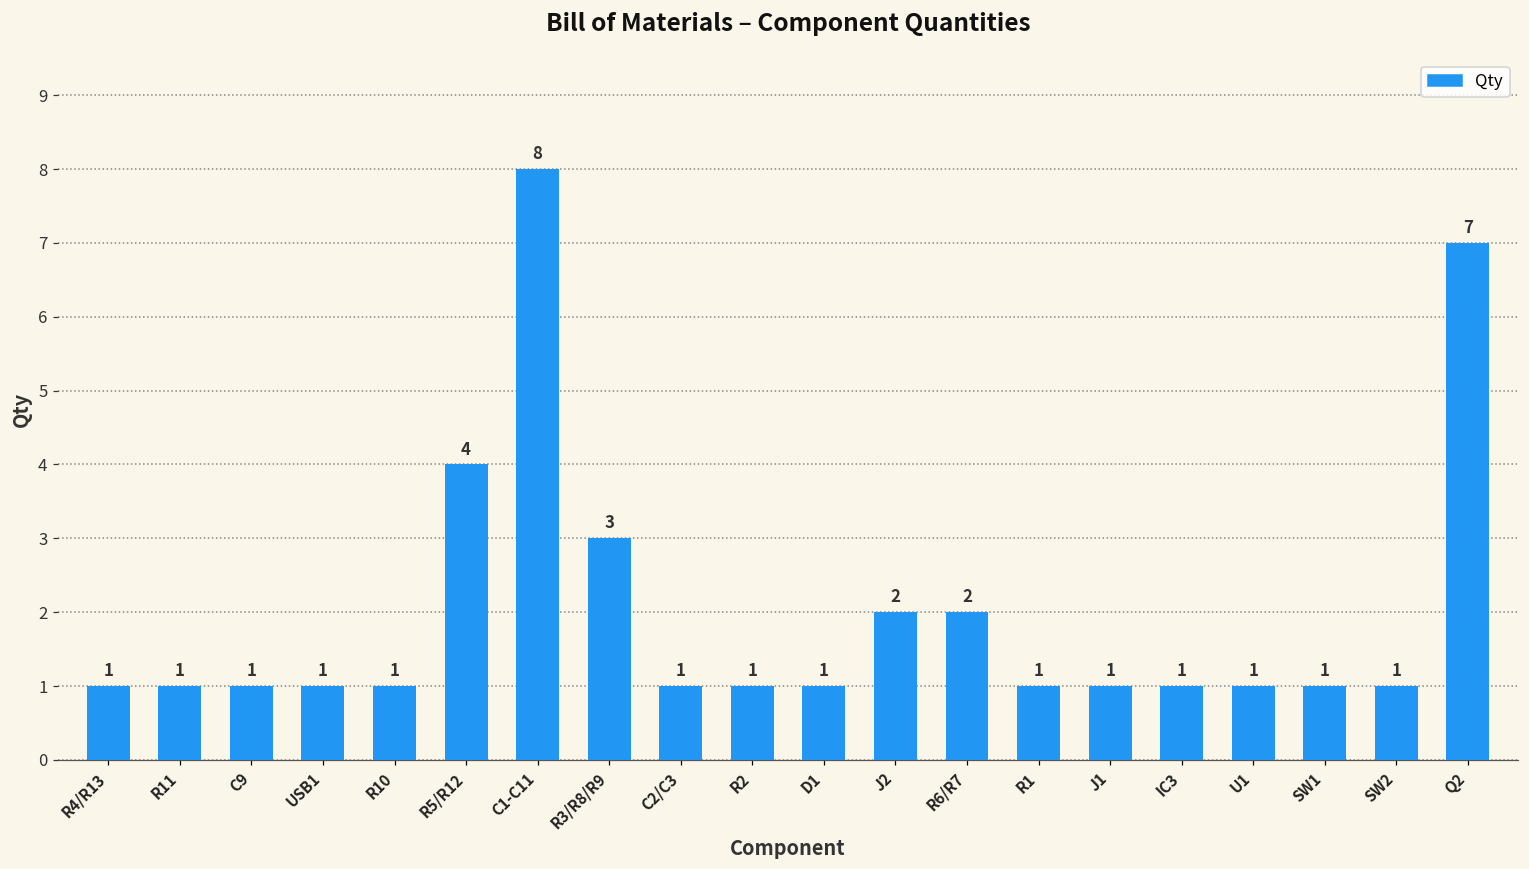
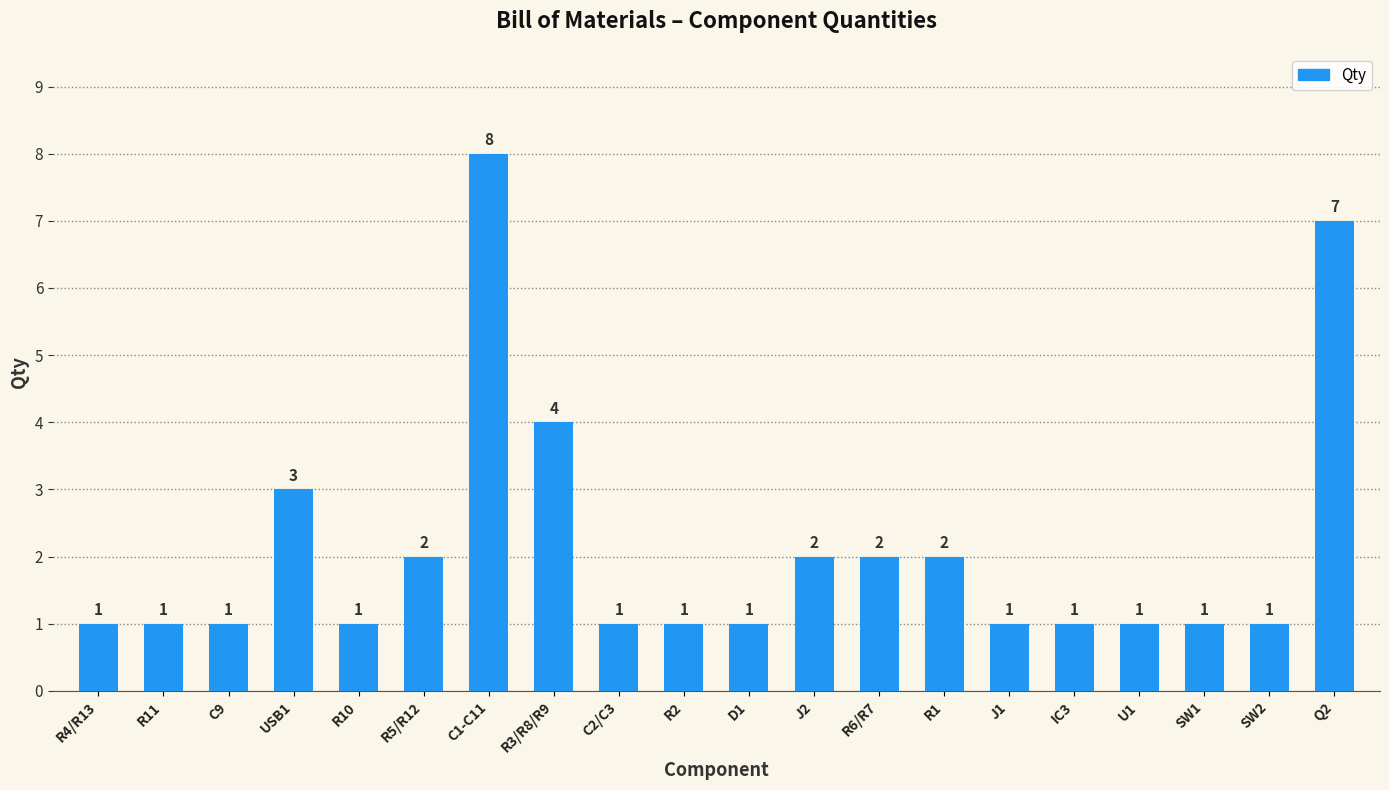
USB1: 1 -> 3
R5/R12: 4 -> 2
R3/R8/R9: 3 -> 4
R1: 1 -> 2
